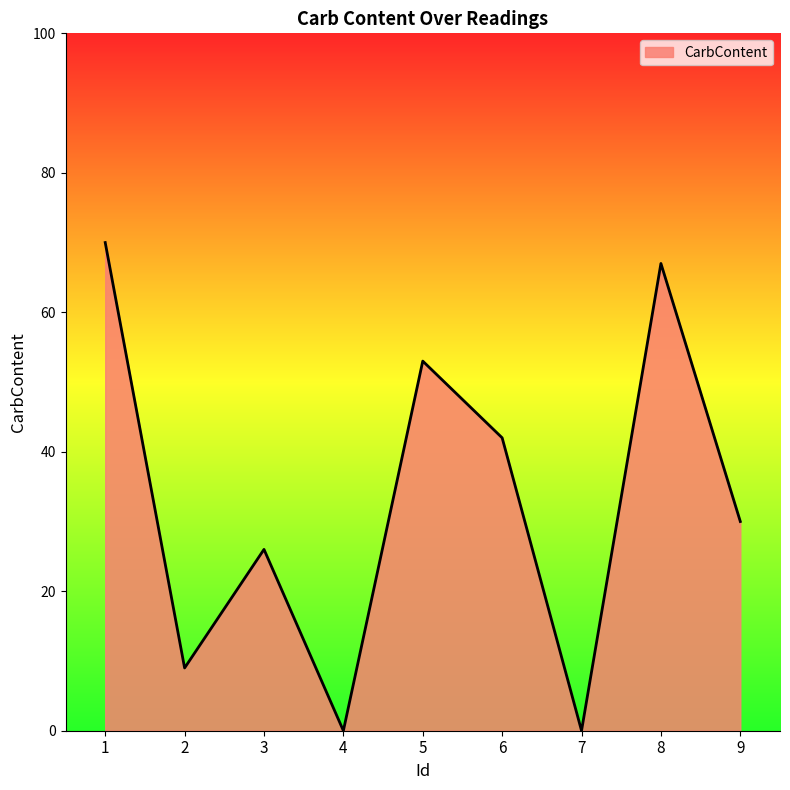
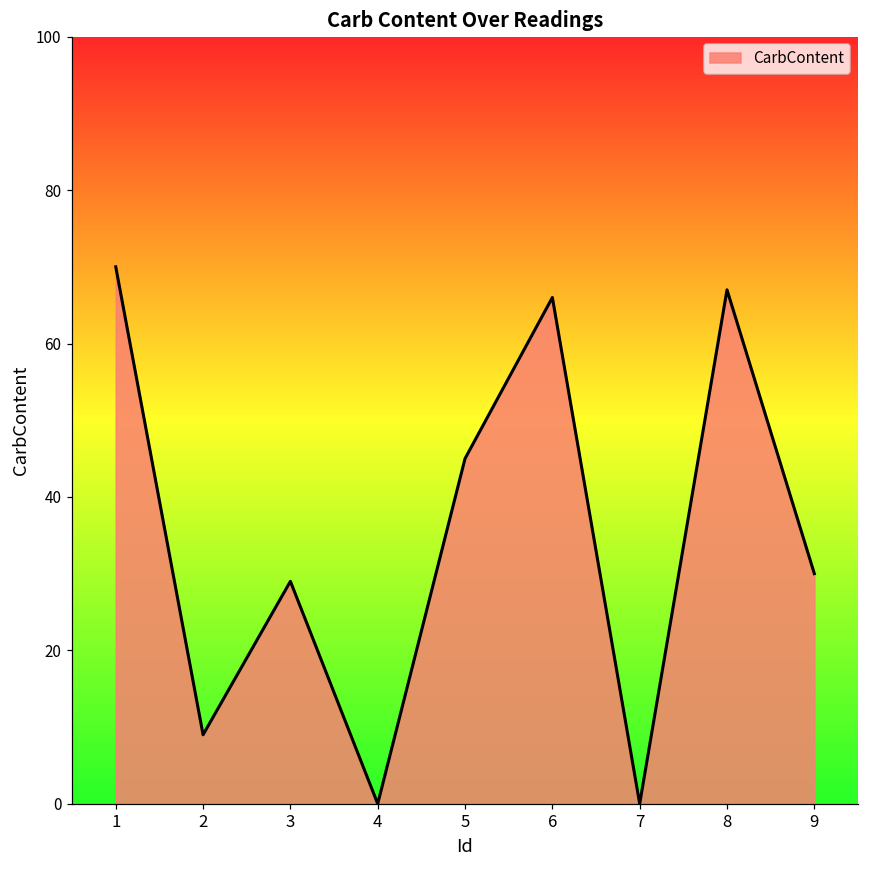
3: 26 -> 29
5: 53 -> 45
6: 42 -> 66
